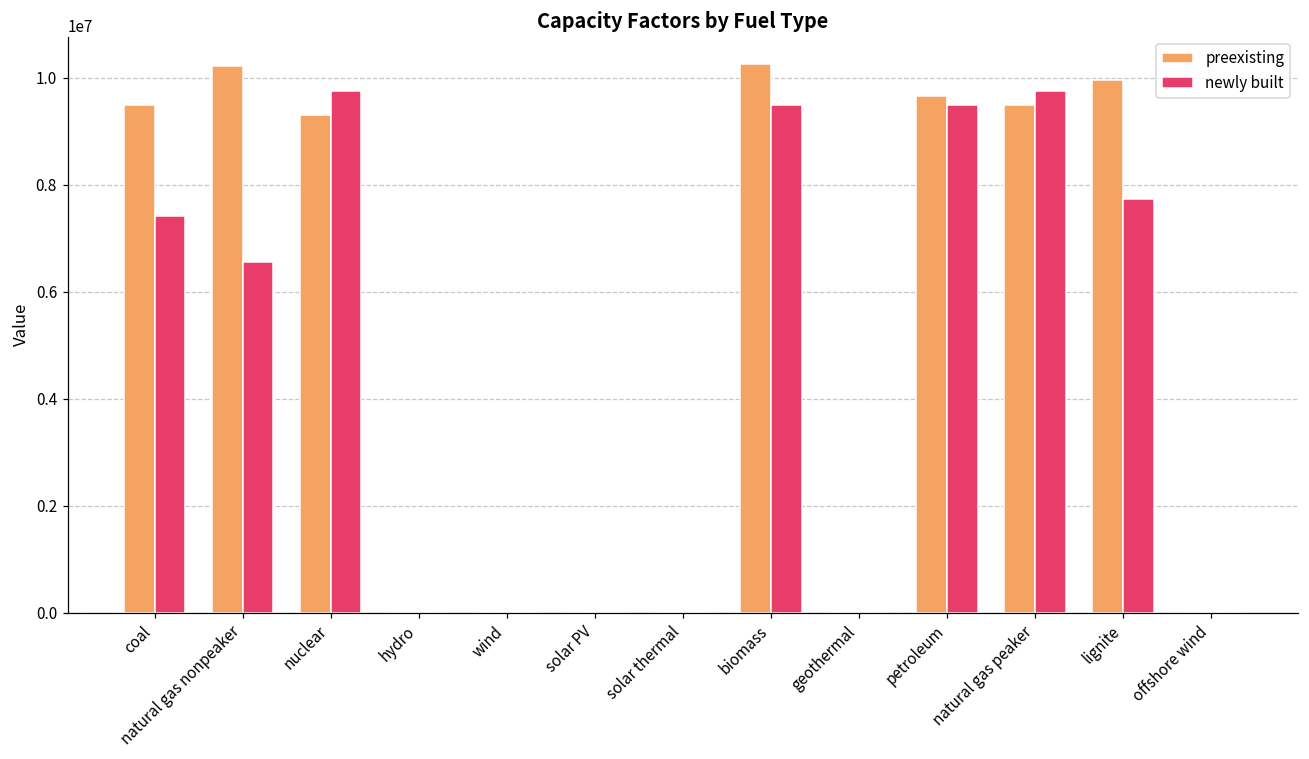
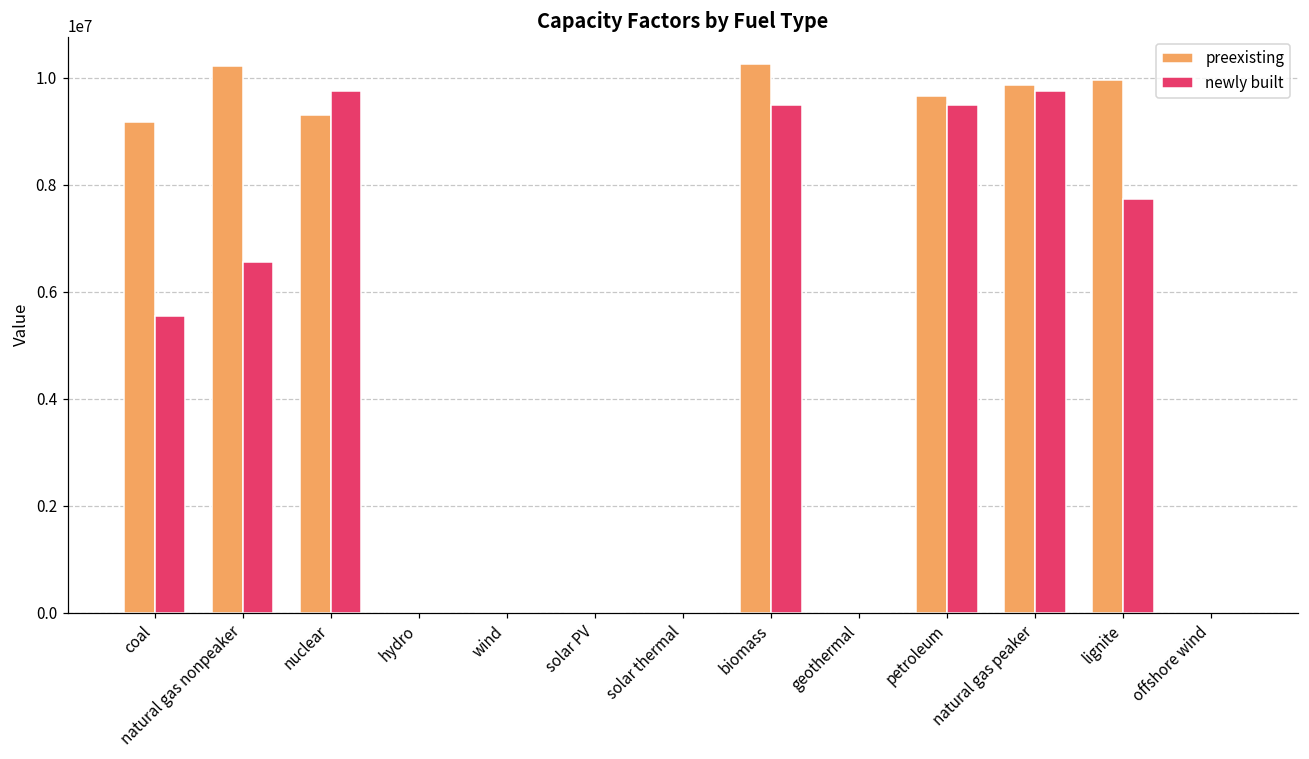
preexisting, coal: 9500000 -> 9200000
newly built, coal: 7400000 -> 5500000
preexisting, natural gas peaker: 9500000 -> 9900000
